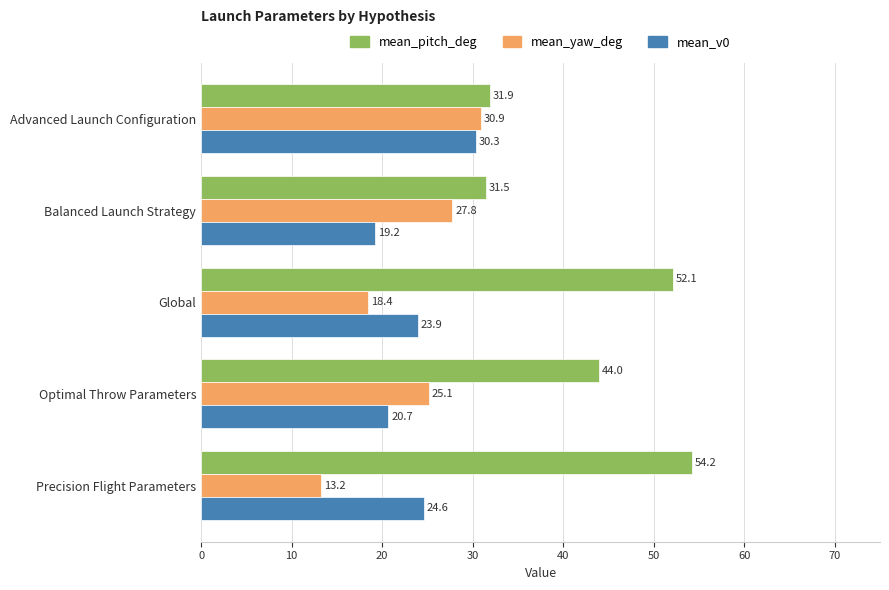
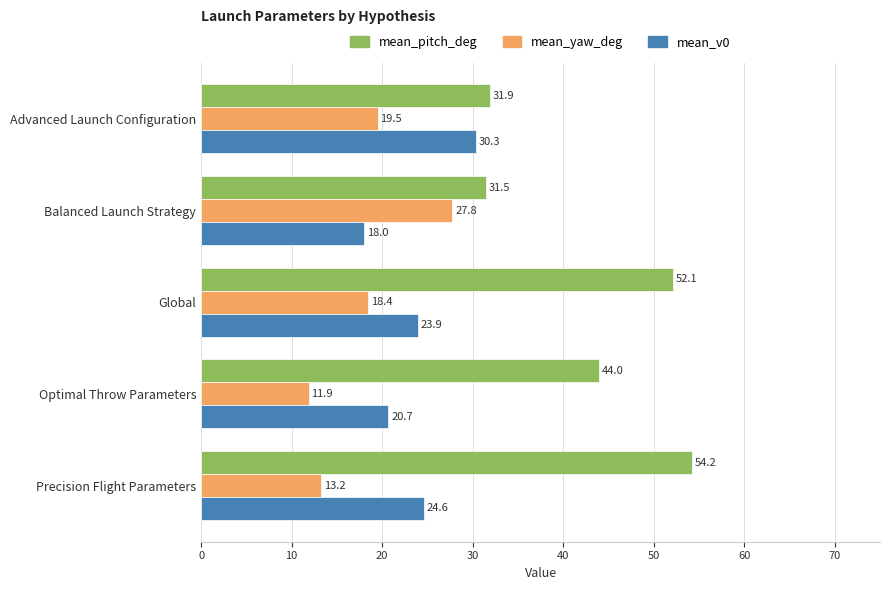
mean_yaw_deg, Advanced Launch Configuration: 30.9 -> 19.5
mean_v0, Balanced Launch Strategy: 19.2 -> 18.0
mean_yaw_deg, Optimal Throw Parameters: 25.1 -> 11.9
